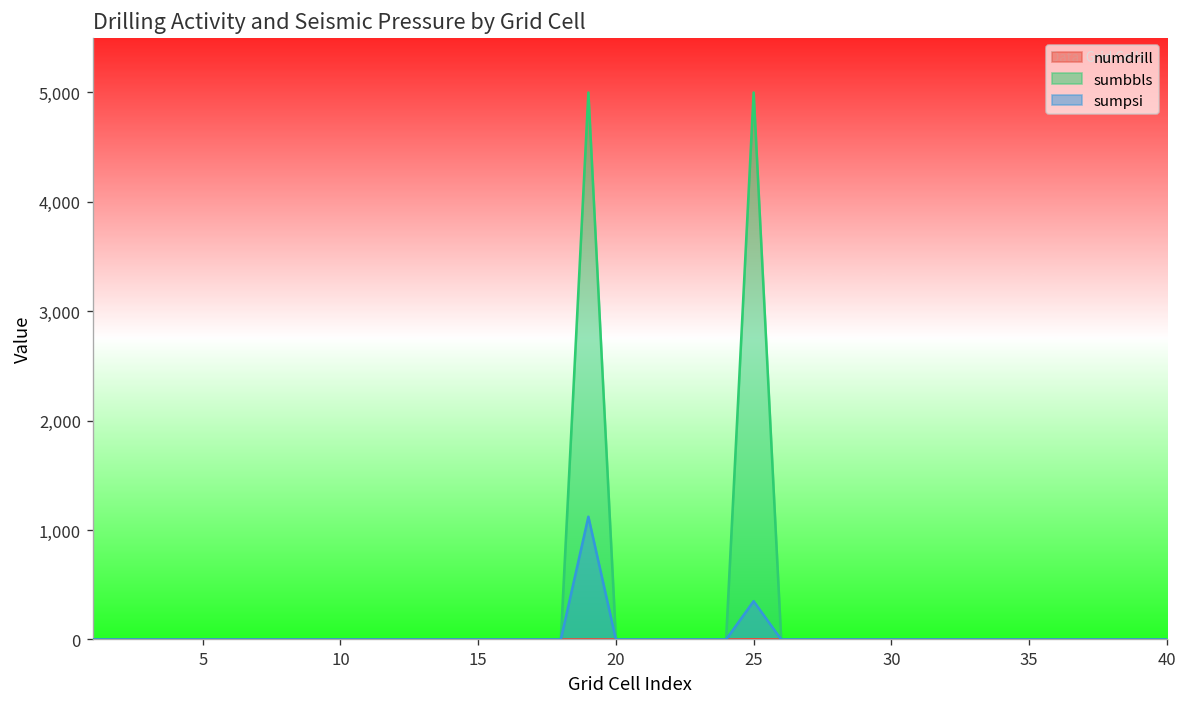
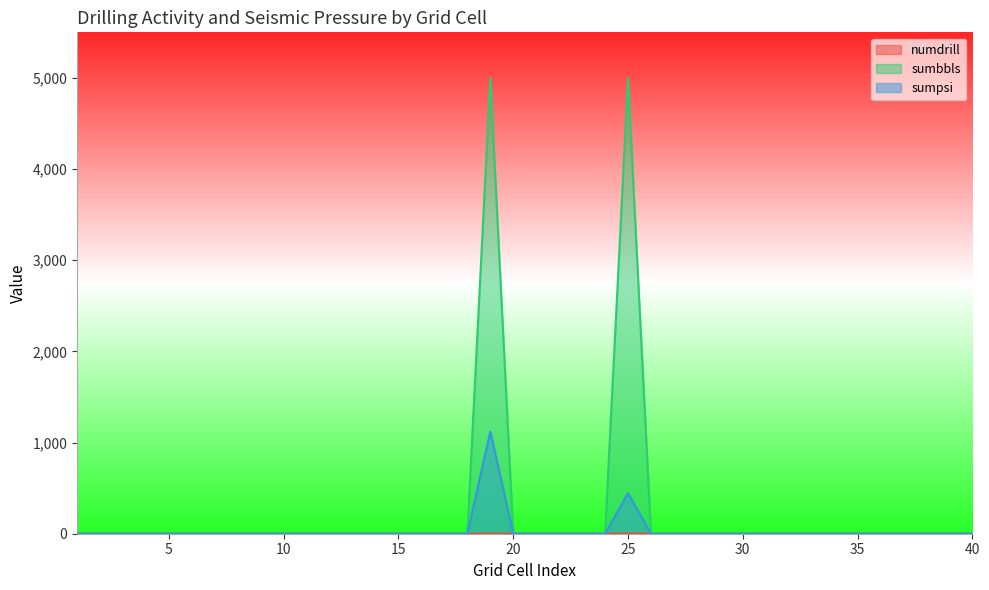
sumpsi, 25: 350 -> 450
